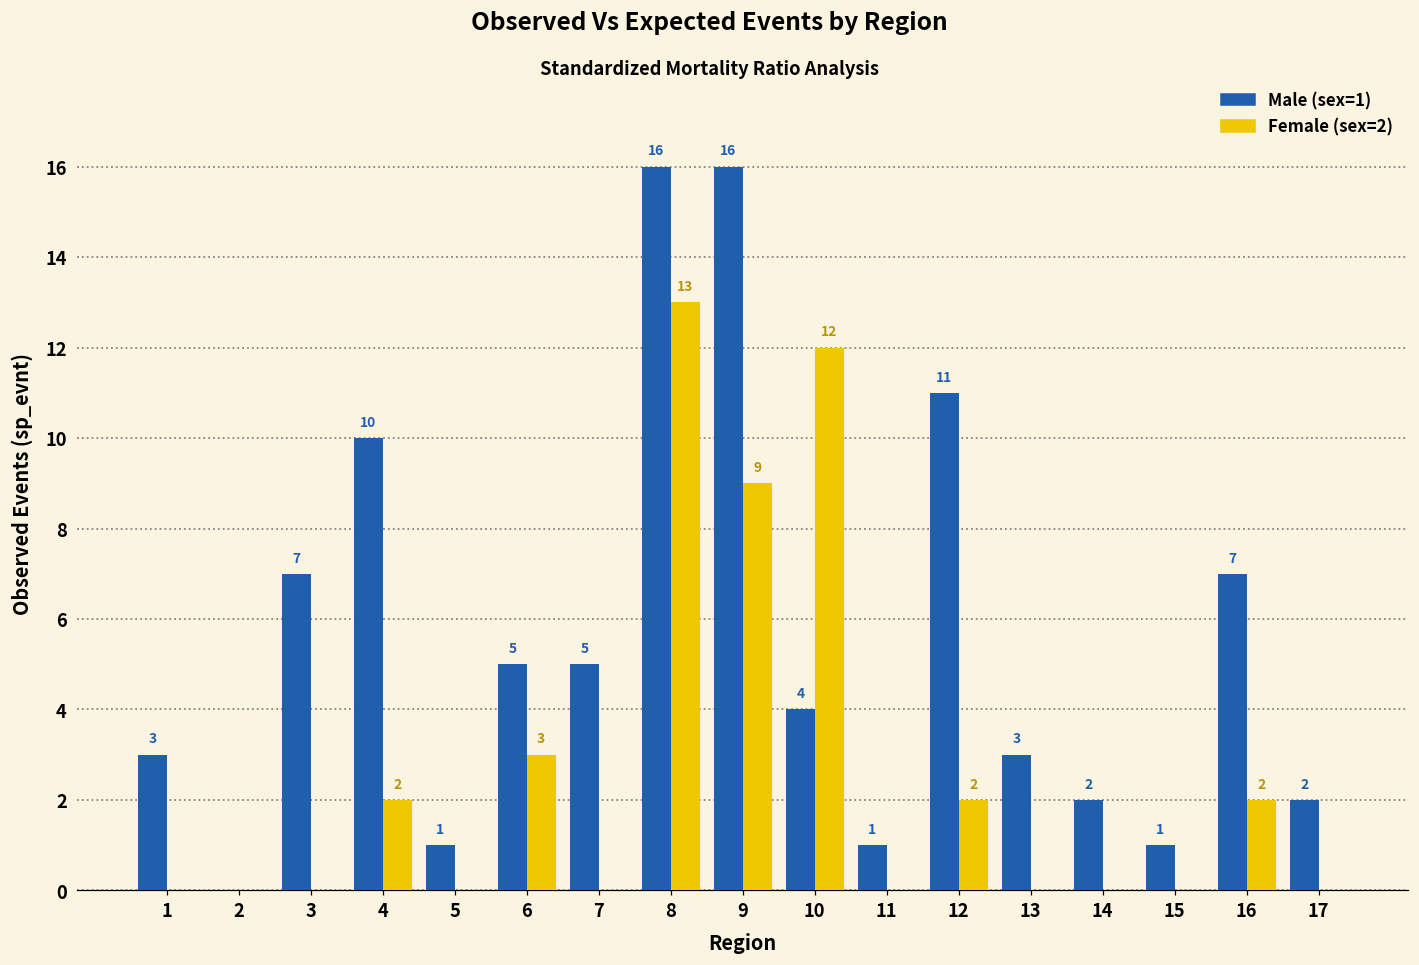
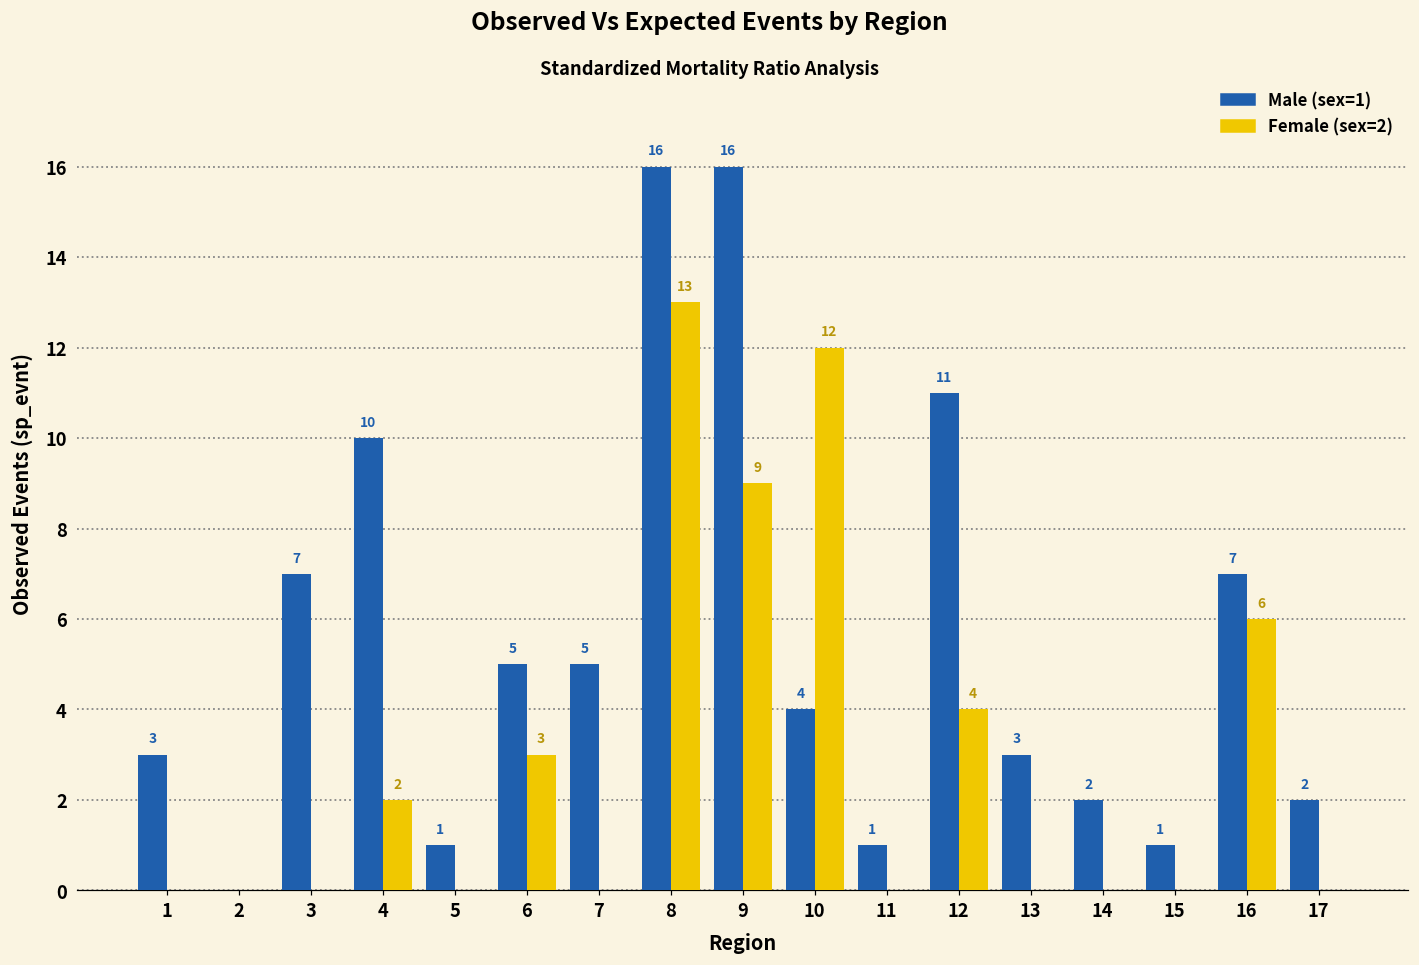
Female (sex=2), 12: 2 -> 4
Female (sex=2), 16: 2 -> 6
